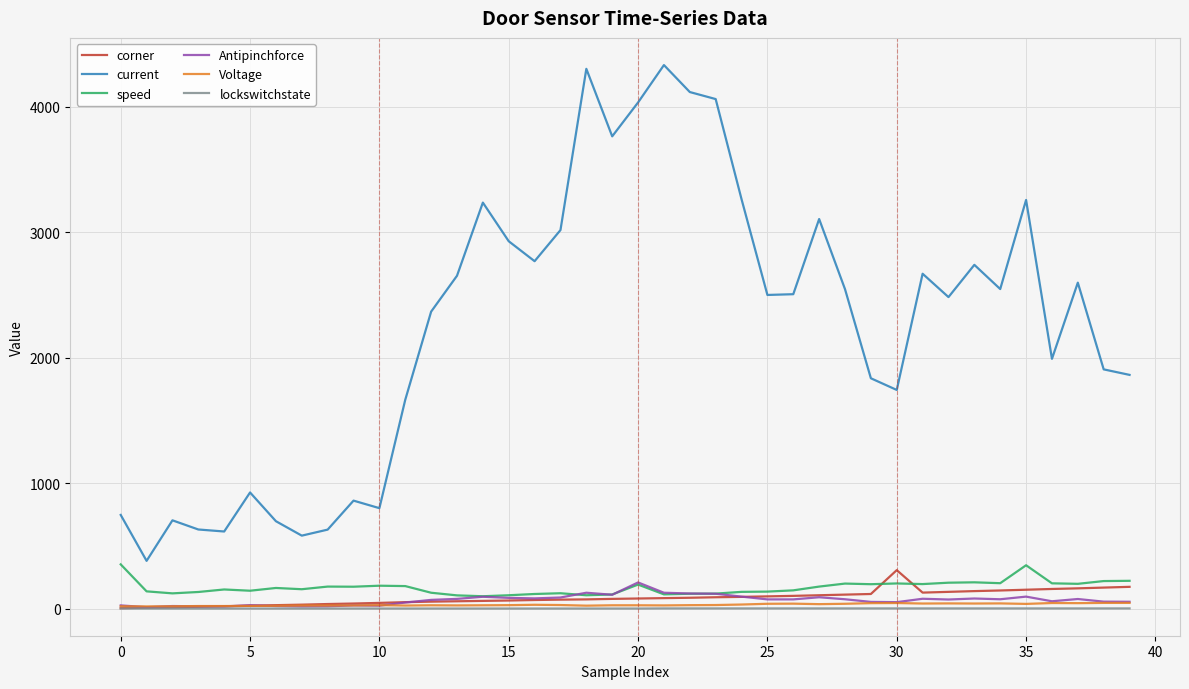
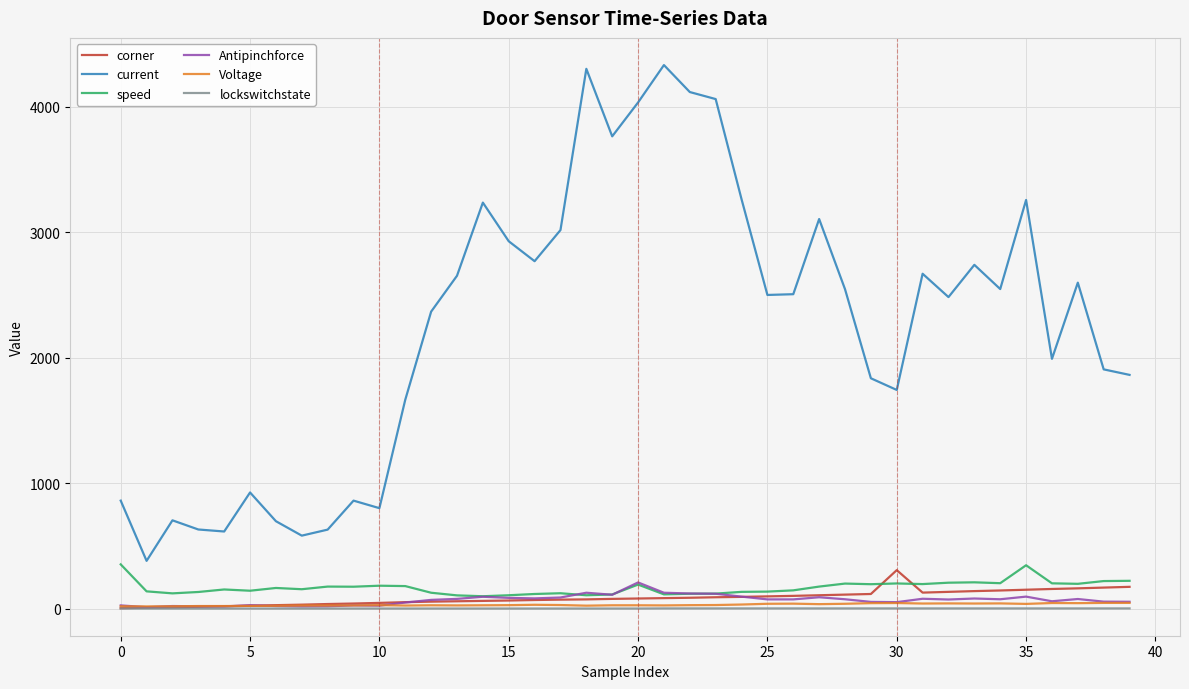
current, 0: 750 -> 860
